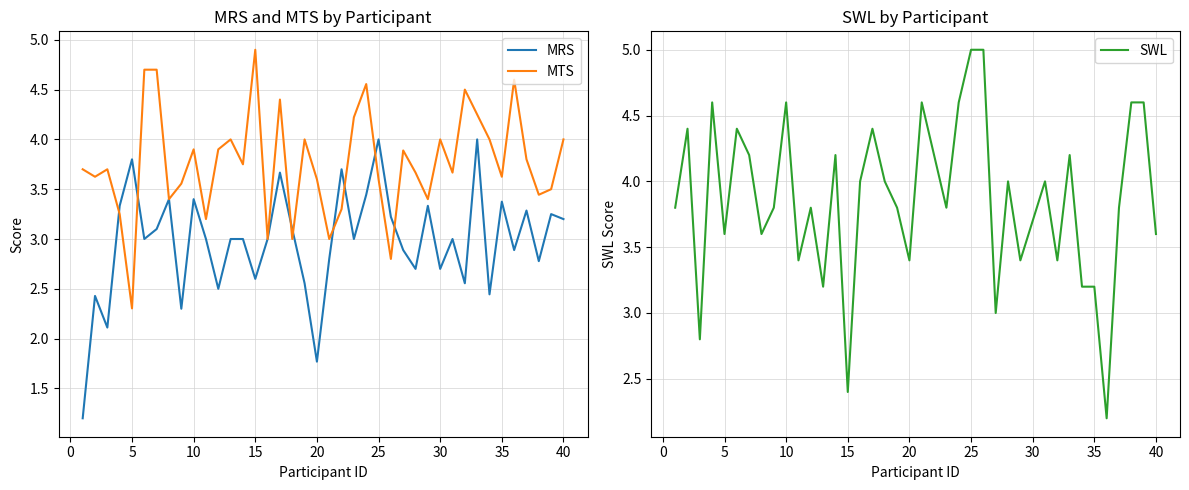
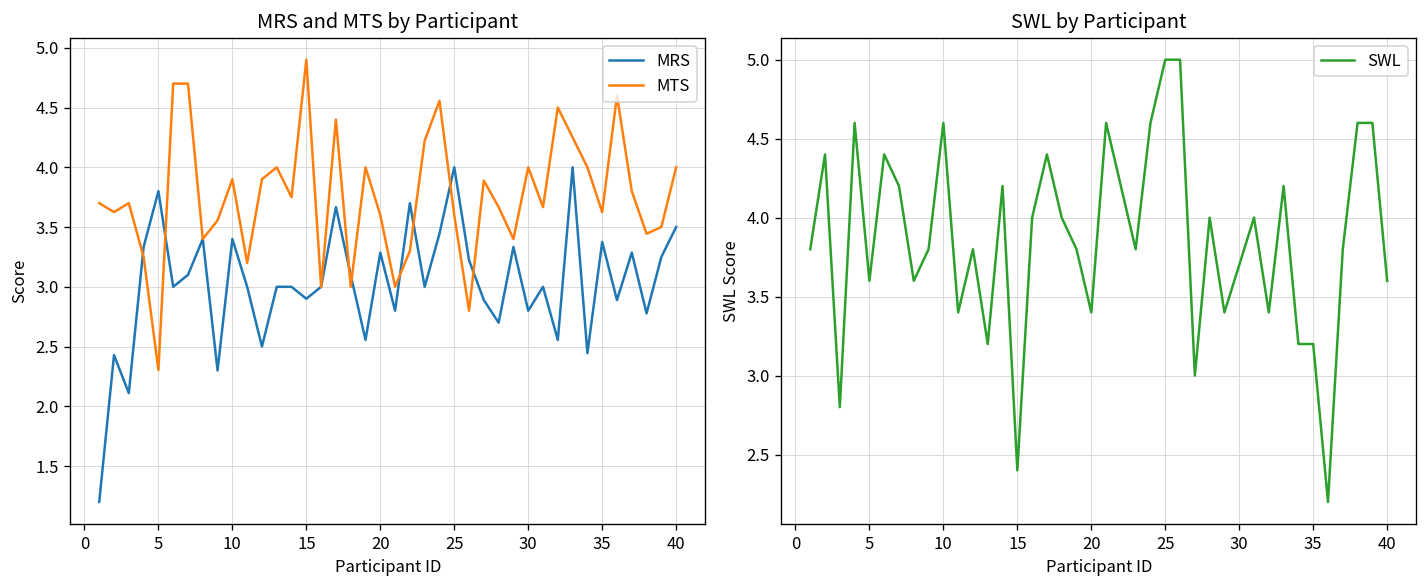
MRS and MTS by Participant, MRS, 15: 2.6 -> 2.9
MRS and MTS by Participant, MRS, 20: 1.8 -> 3.3
MRS and MTS by Participant, MRS, 30: 2.7 -> 2.8
MRS and MTS by Participant, MRS, 40: 3.2 -> 3.5
